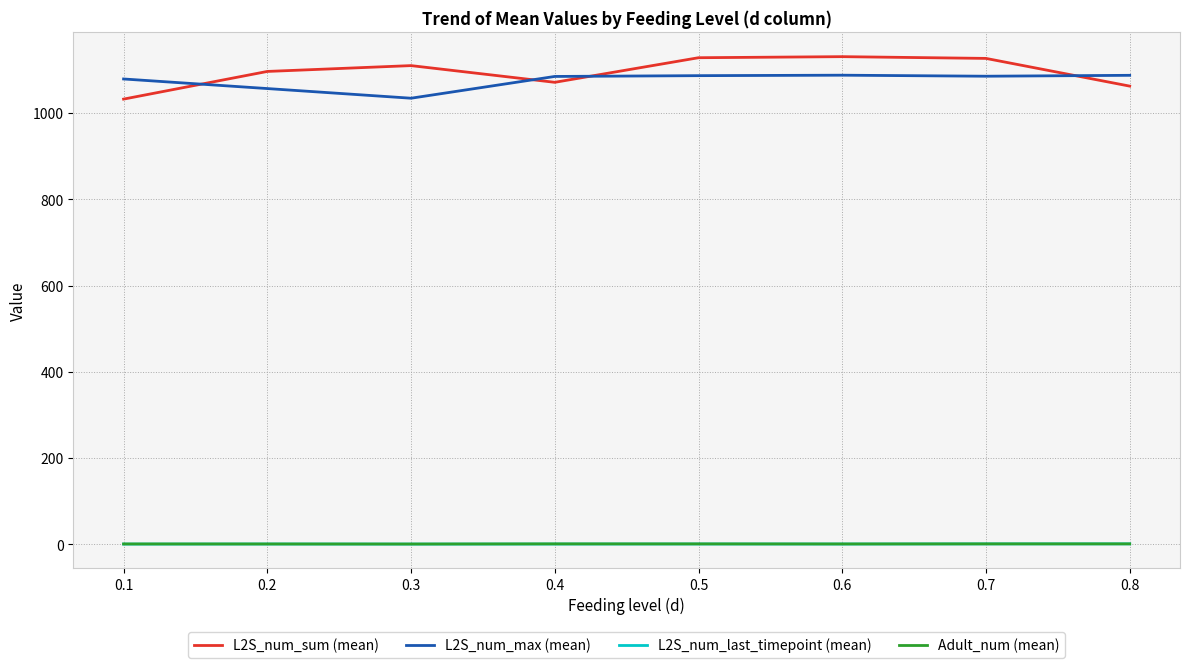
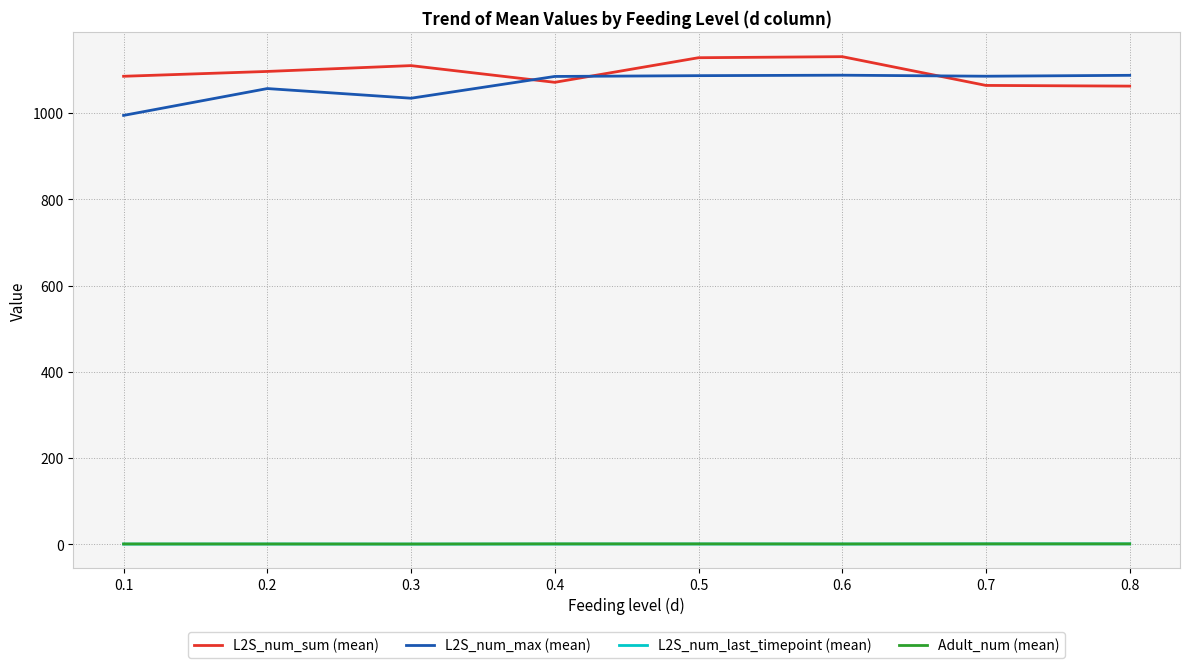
L2S_num_sum (mean), 0.1: 1030 -> 1090
L2S_num_max (mean), 0.1: 1080 -> 990
L2S_num_sum (mean), 0.7: 1130 -> 1060
